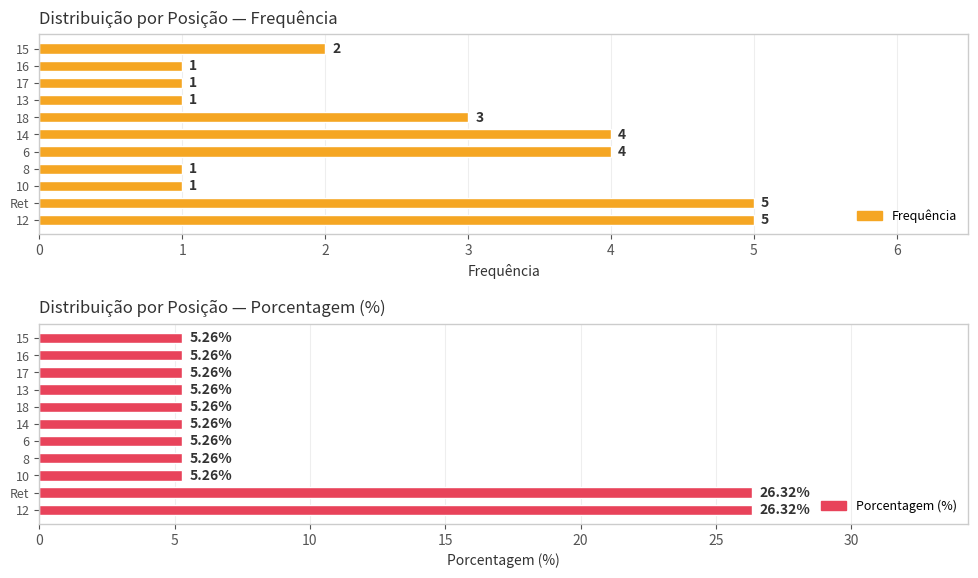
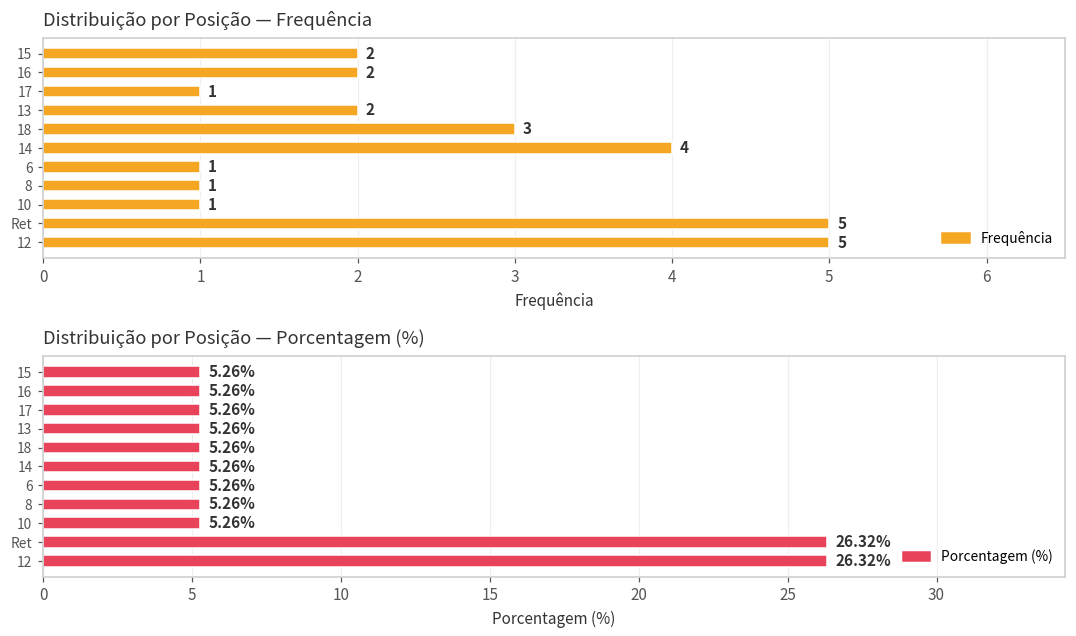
Distribuição por Posição — Frequência, 16: 1 -> 2
Distribuição por Posição — Frequência, 13: 1 -> 2
Distribuição por Posição — Frequência, 6: 4 -> 1
